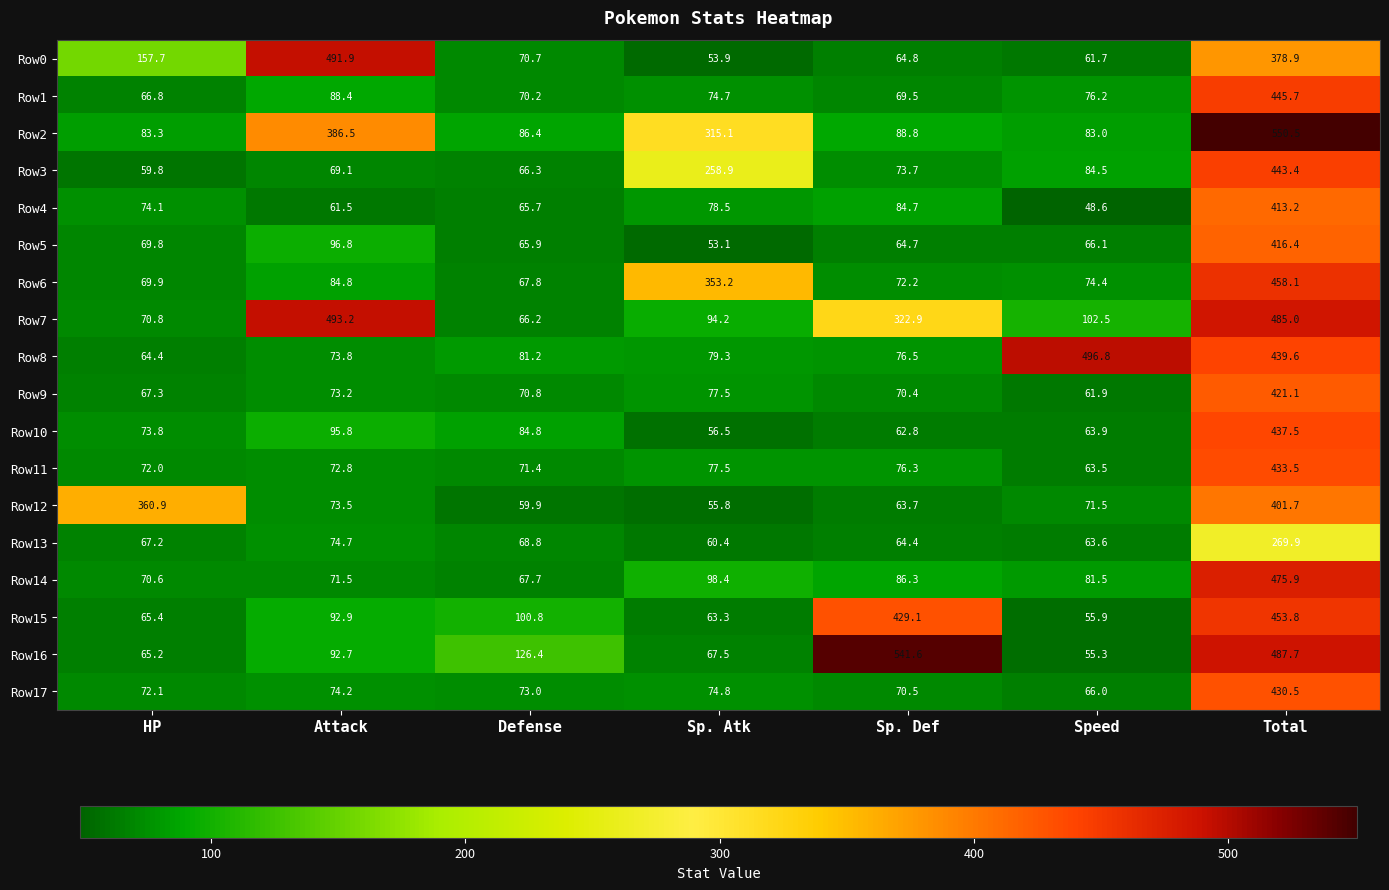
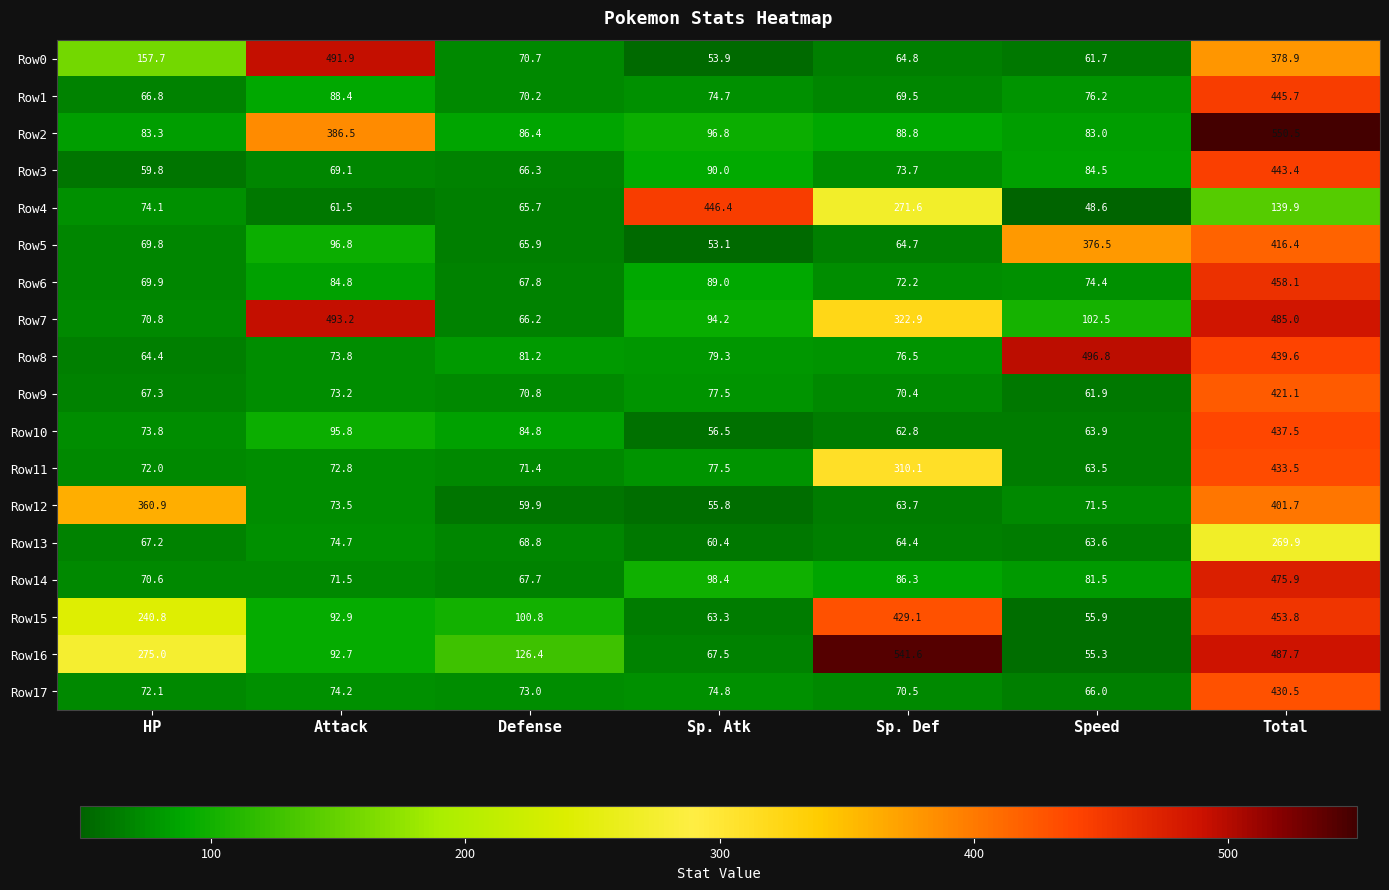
Row2, Sp. Atk: 315.1 -> 96.8
Row3, Sp. Atk: 258.9 -> 90.0
Row4, Sp. Atk: 78.5 -> 446.4
Row4, Sp. Def: 84.7 -> 271.6
Row4, Total: 413.2 -> 139.9
Row5, Speed: 66.1 -> 376.5
Row6, Sp. Atk: 353.2 -> 89.0
Row11, Sp. Def: 76.3 -> 310.1
Row15, HP: 65.4 -> 240.8
Row16, HP: 65.2 -> 275.0
